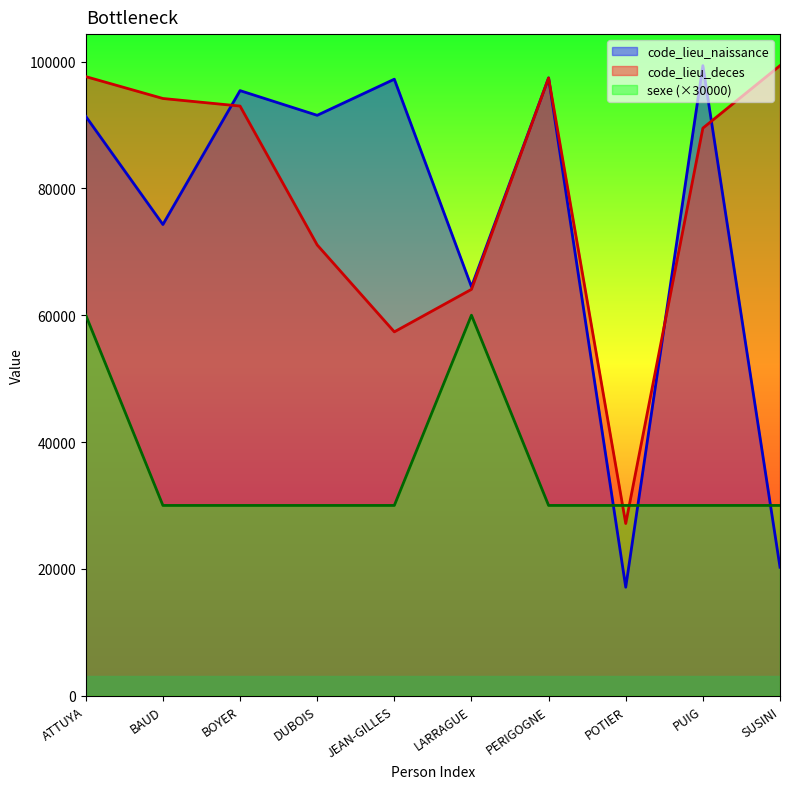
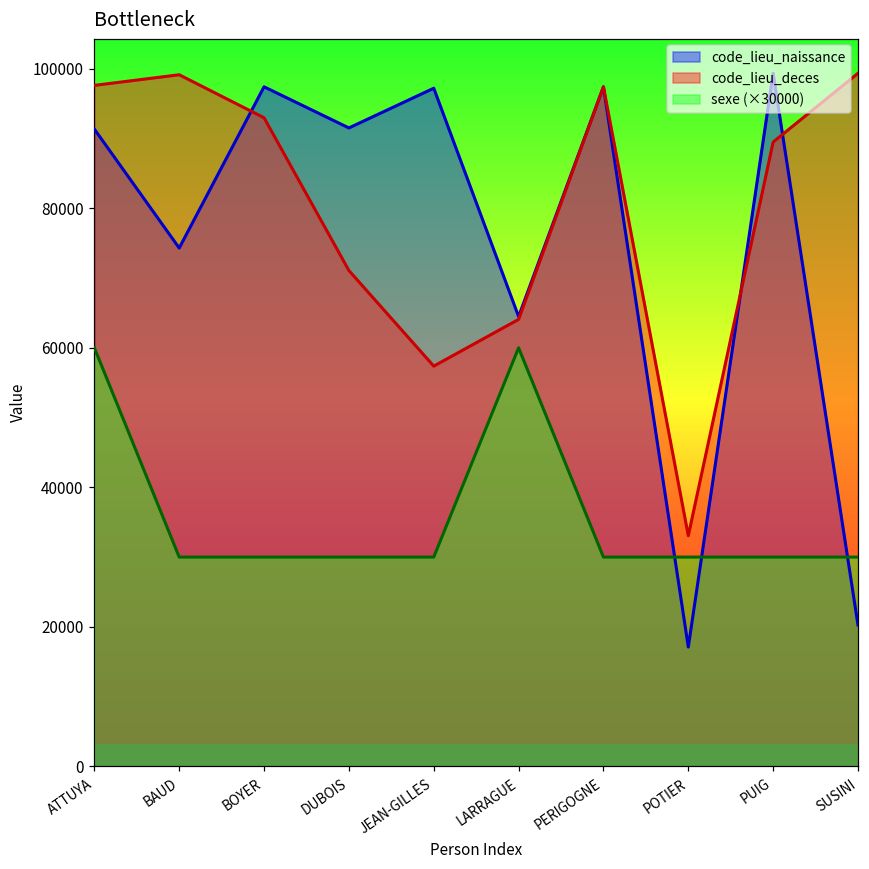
code_lieu_deces, BAUD: 94000 -> 99000
code_lieu_naissance, BOYER: 95000 -> 97000
code_lieu_deces, POTIER: 27000 -> 33000
